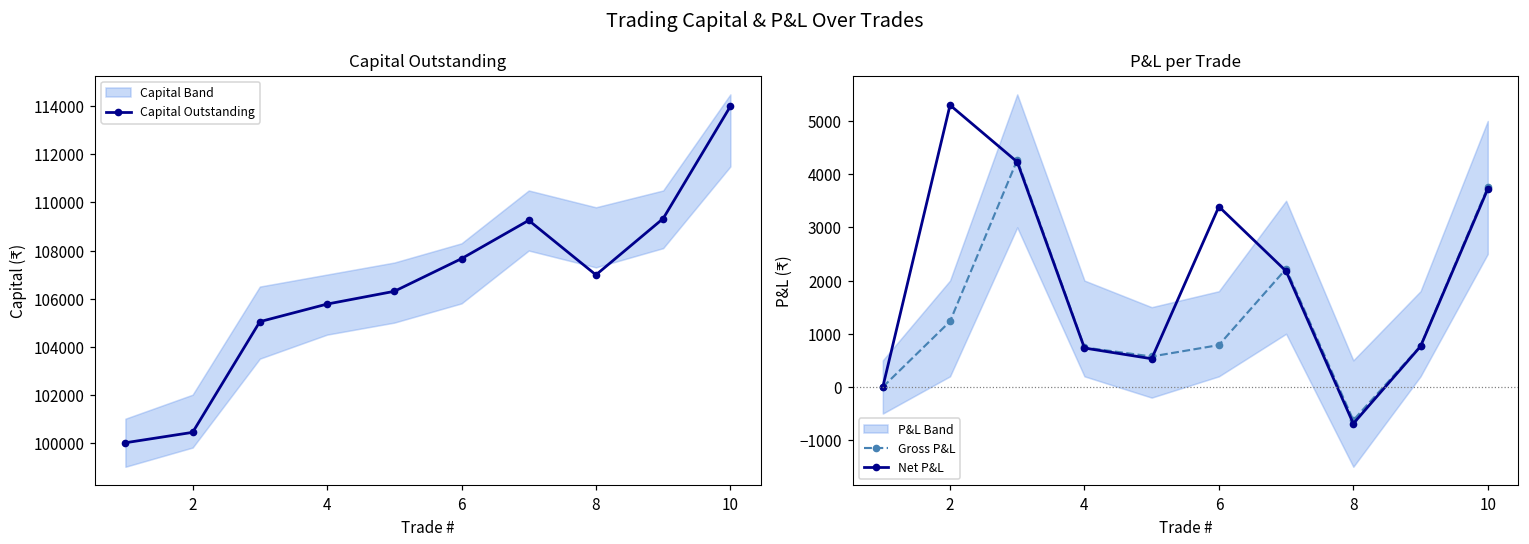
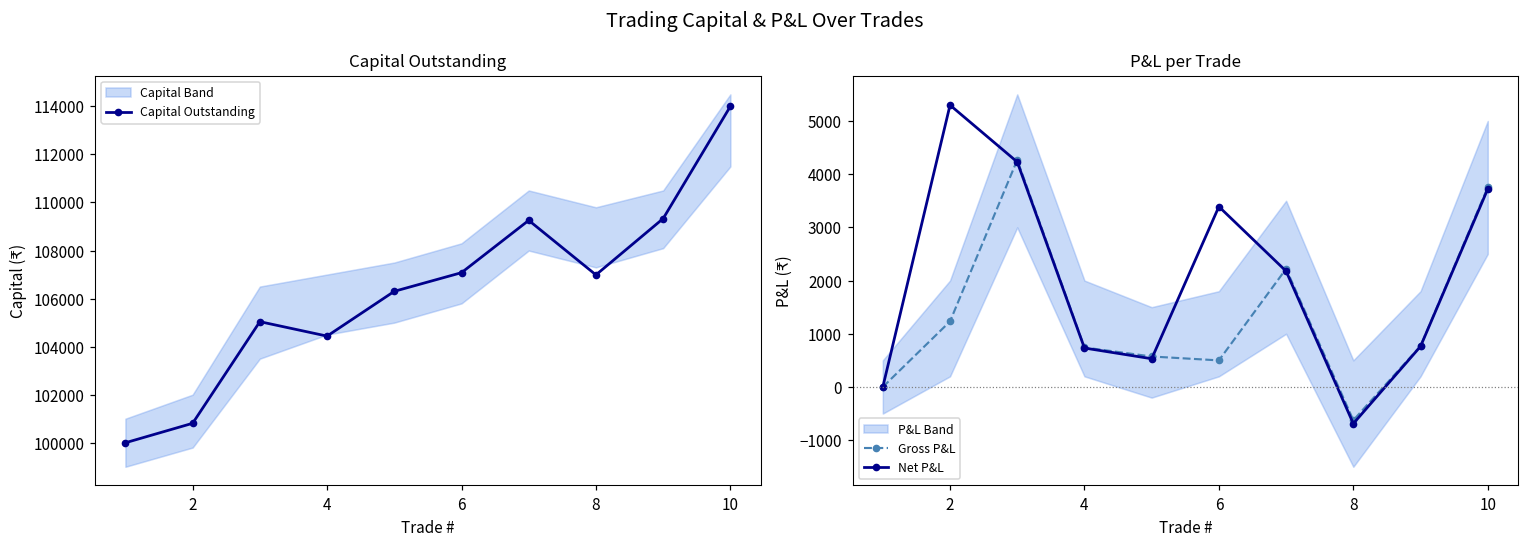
Capital Outstanding, Capital Outstanding, 2: 100400 -> 100800
Capital Outstanding, Capital Outstanding, 4: 105800 -> 104400
Capital Outstanding, Capital Outstanding, 6: 107700 -> 107100
P&L per Trade, Gross P&L, 6: 800 -> 500
